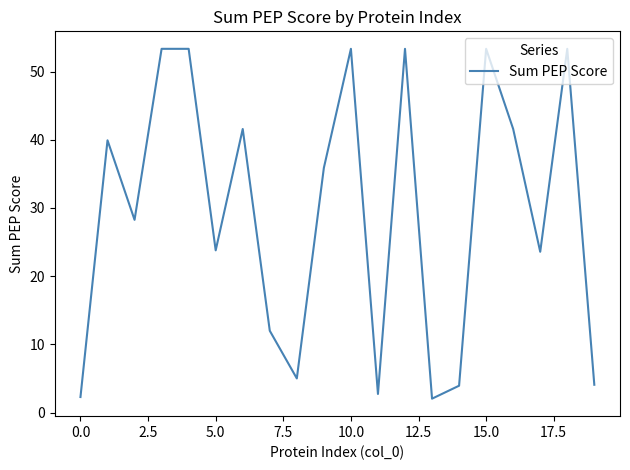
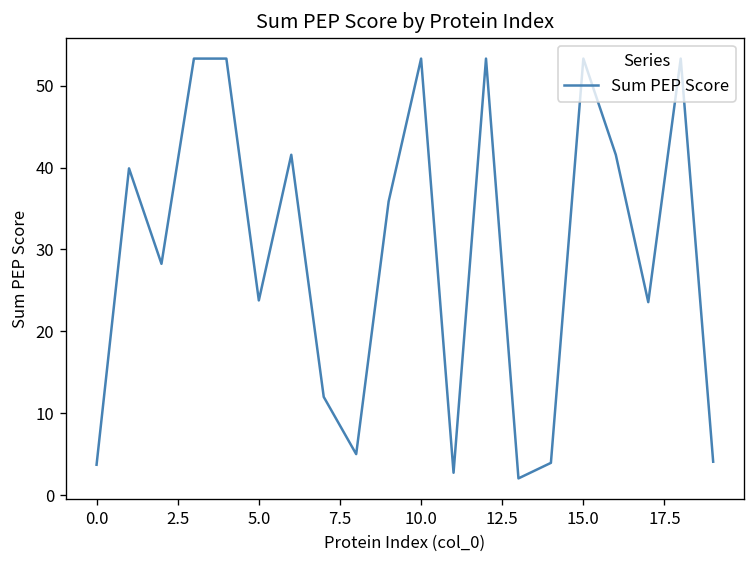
0.0: 2 -> 4
